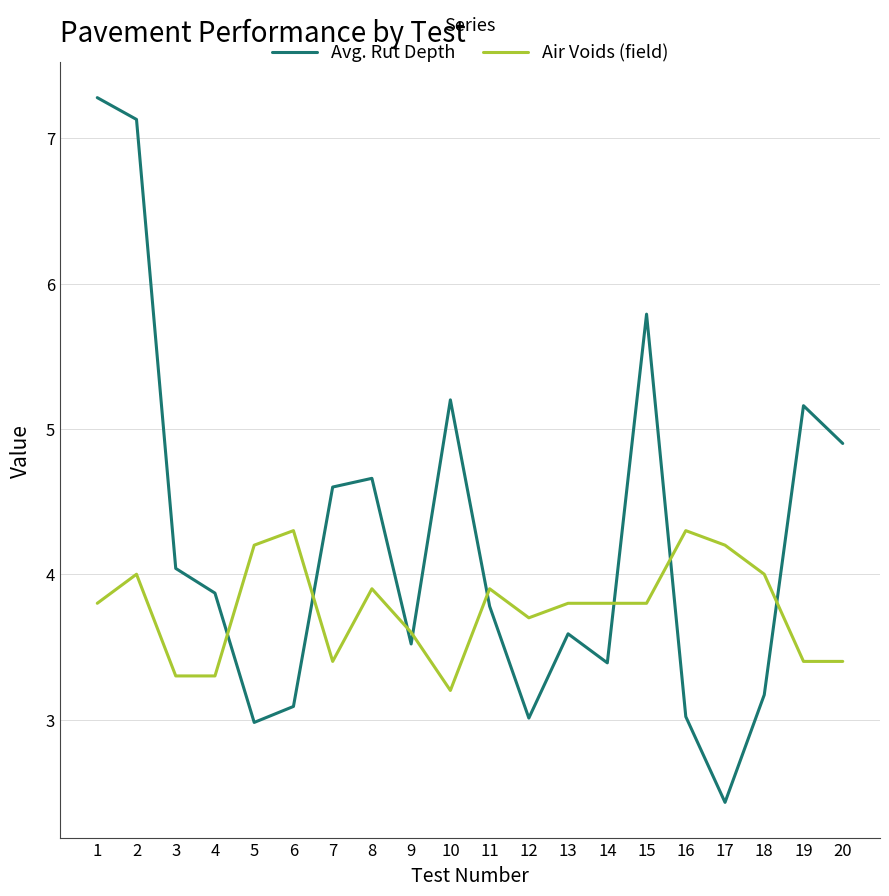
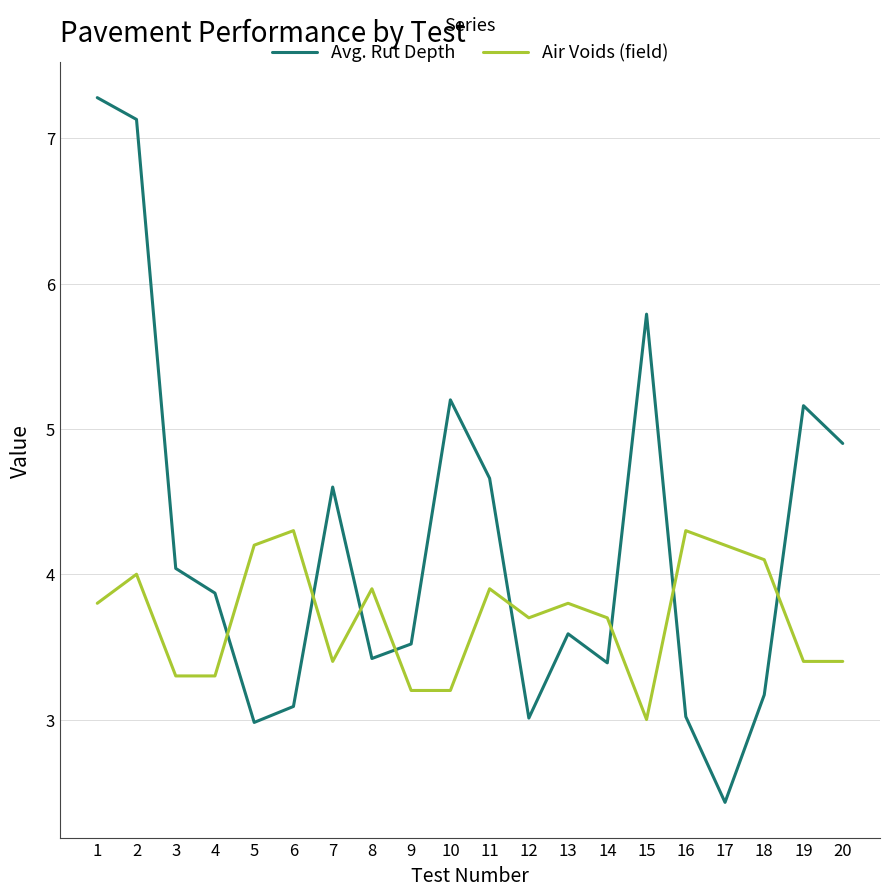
Avg. Rut Depth, 8: 4.66 -> 3.42
Air Voids (field), 9: 3.6 -> 3.2
Avg. Rut Depth, 11: 3.78 -> 4.66
Air Voids (field), 14: 3.8 -> 3.7
Air Voids (field), 15: 3.8 -> 3.0
Air Voids (field), 18: 4.0 -> 4.1
